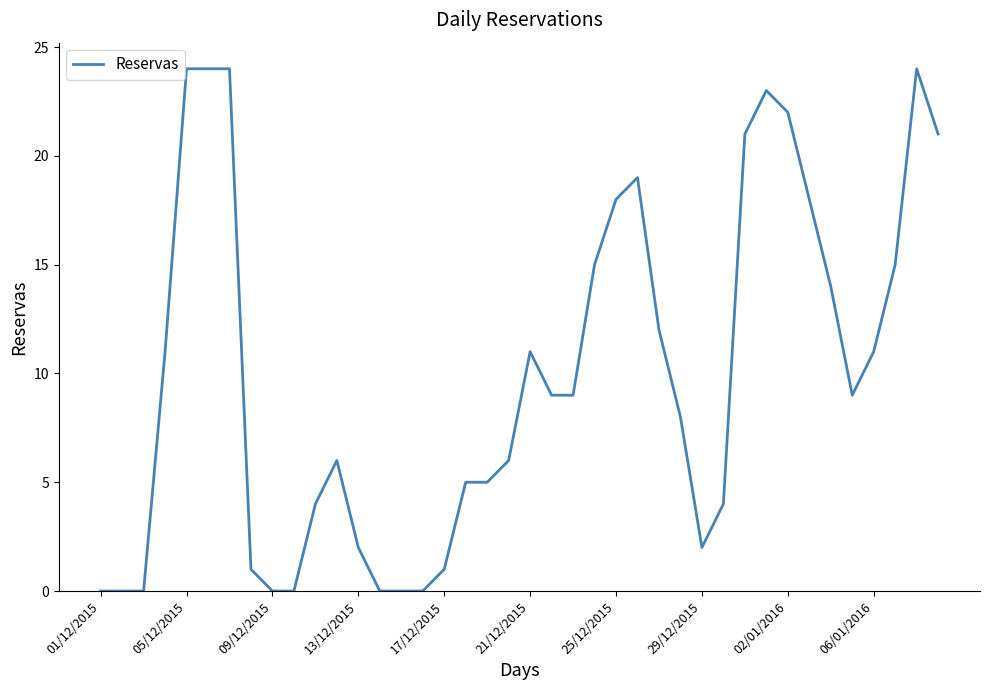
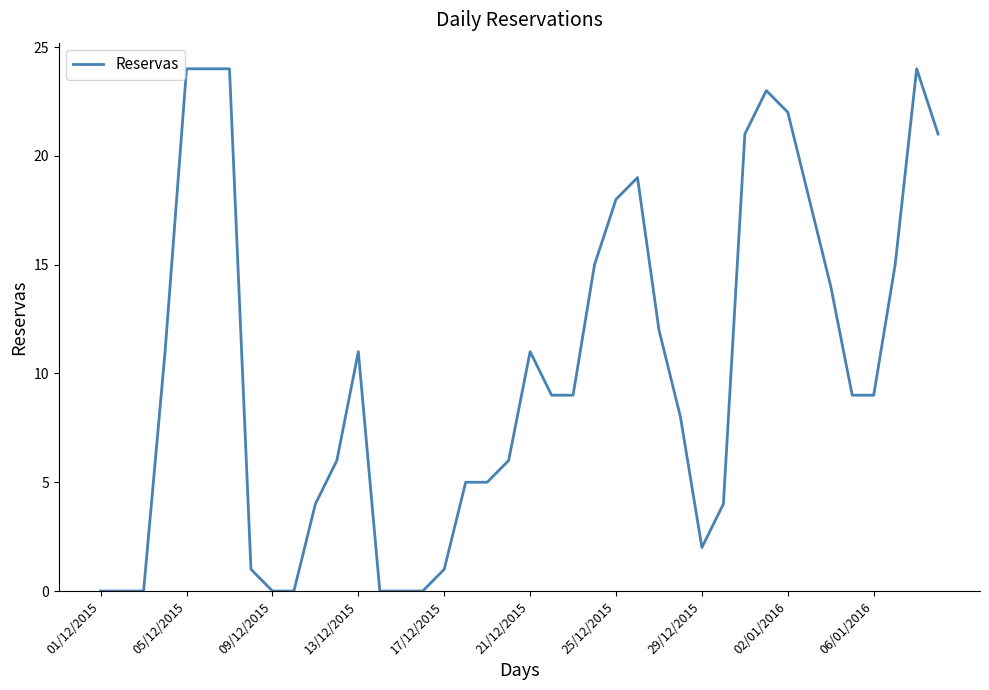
13/12/2015: 2 -> 11
06/01/2016: 11 -> 9
